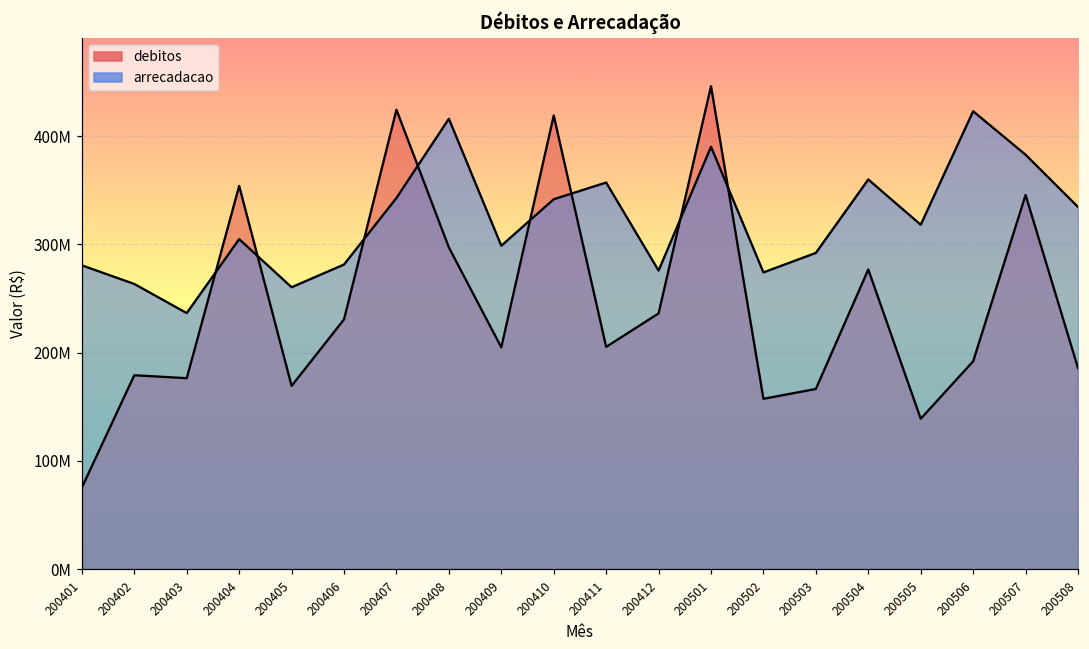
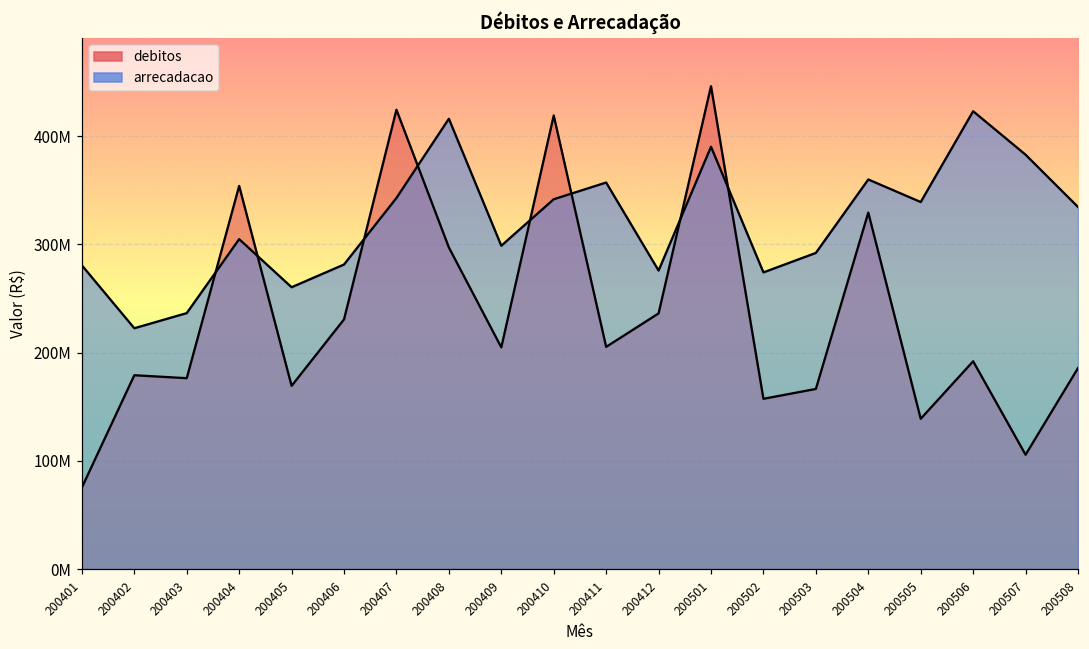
arrecadacao, 200402: 260000000 -> 220000000
debitos, 200504: 280000000 -> 330000000
arrecadacao, 200505: 320000000 -> 340000000
debitos, 200507: 350000000 -> 110000000
